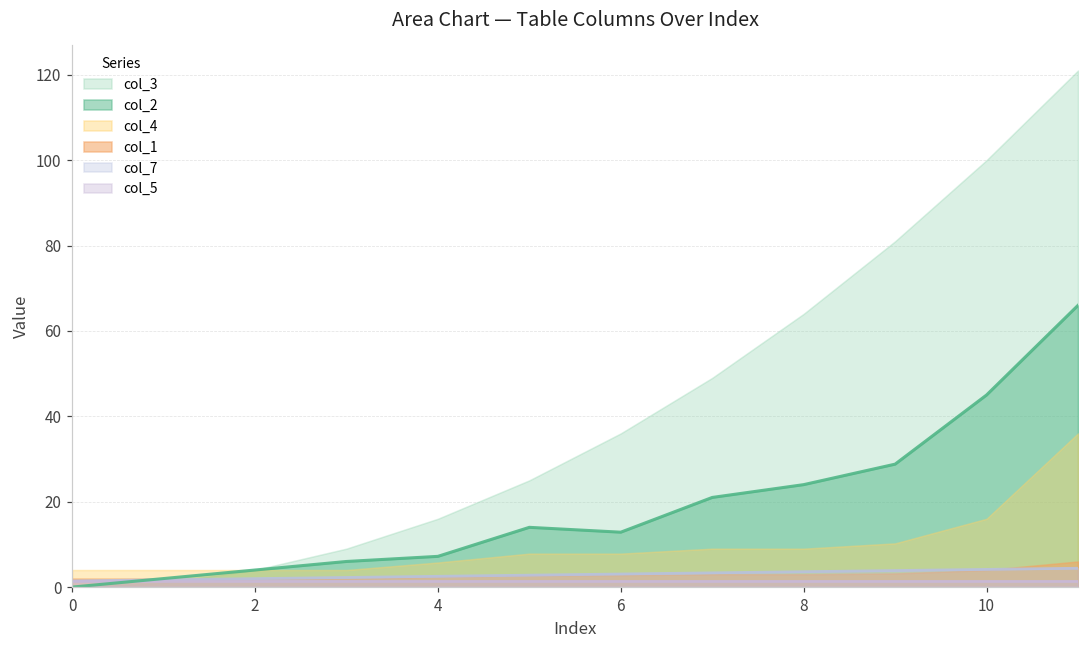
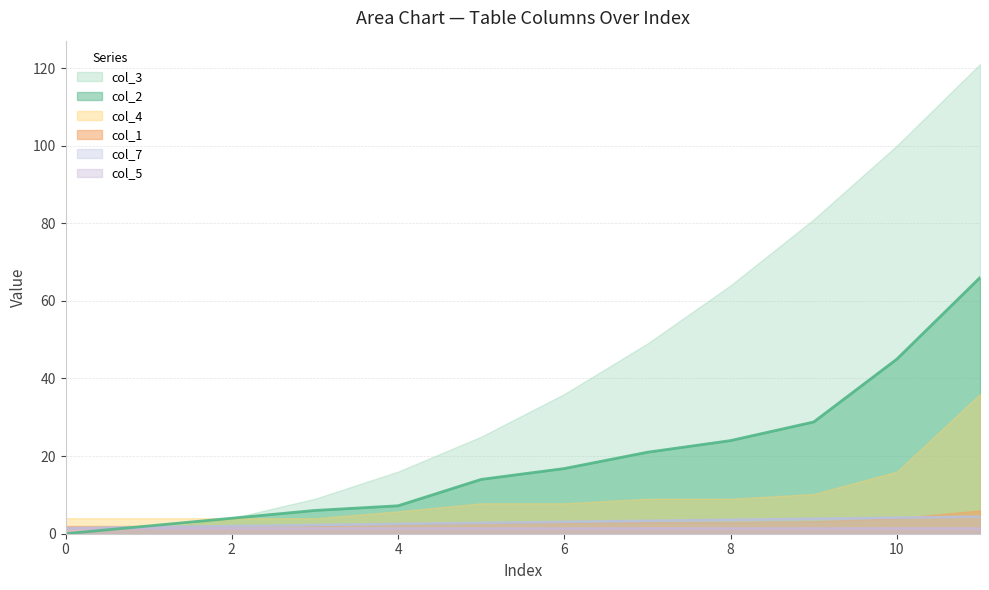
col_2, 6: 13 -> 17
